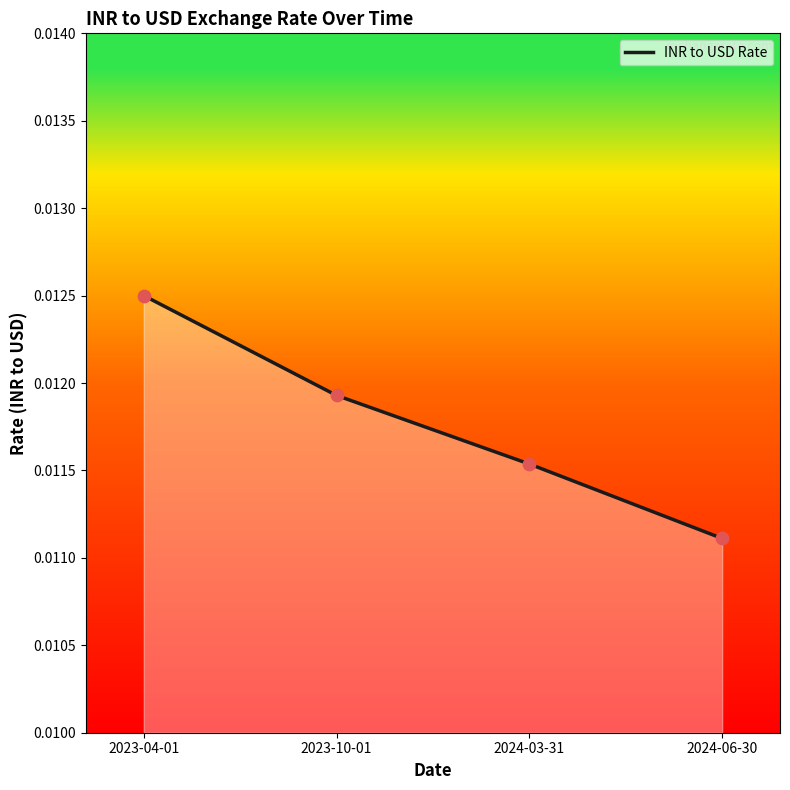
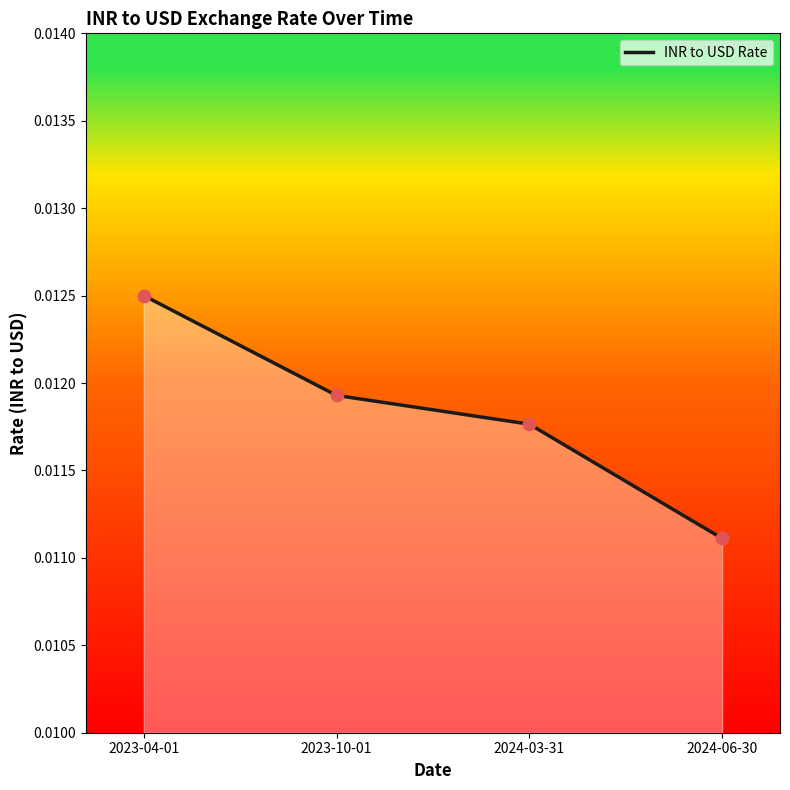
2024-03-31: 0.01154 -> 0.01176
